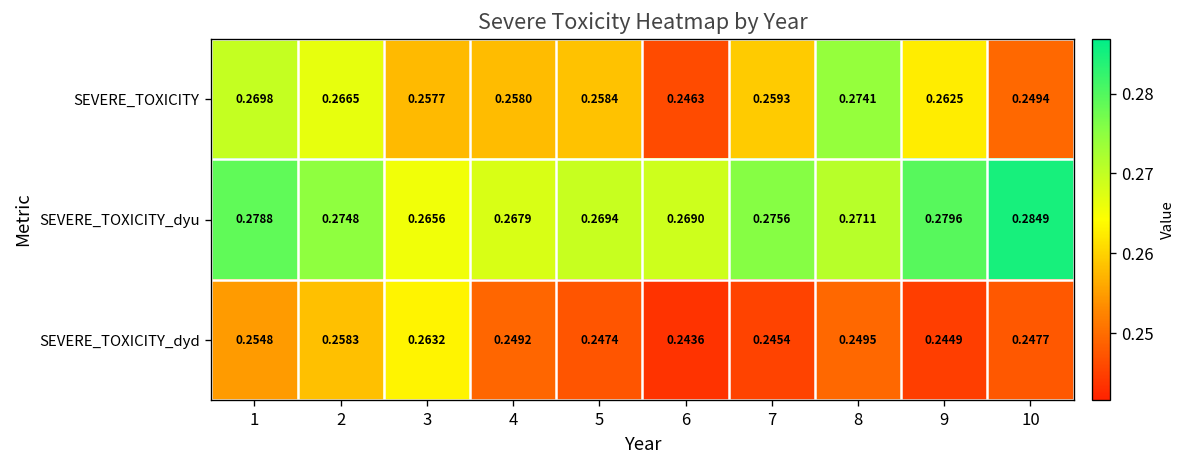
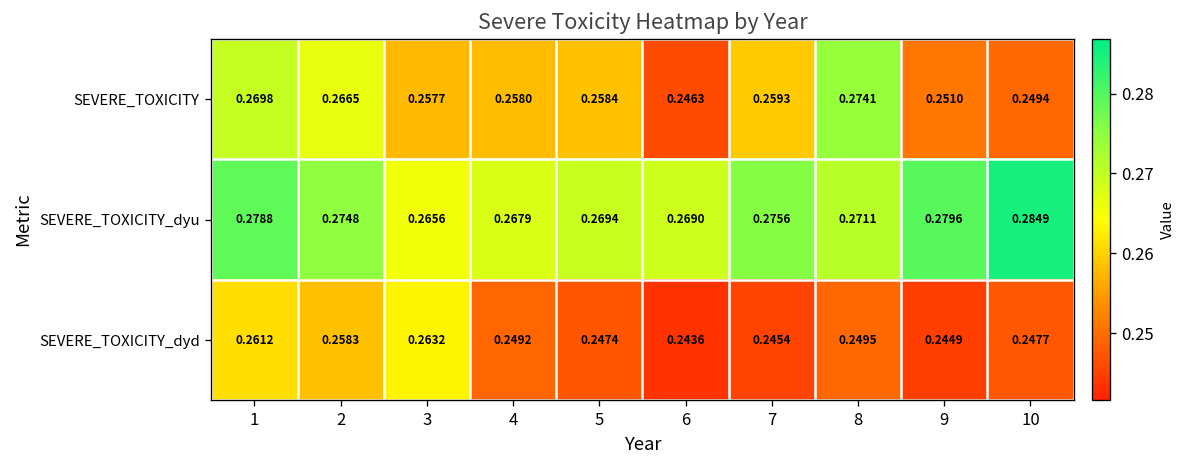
SEVERE_TOXICITY, 9: 0.2625 -> 0.2510
SEVERE_TOXICITY_dyd, 1: 0.2548 -> 0.2612
